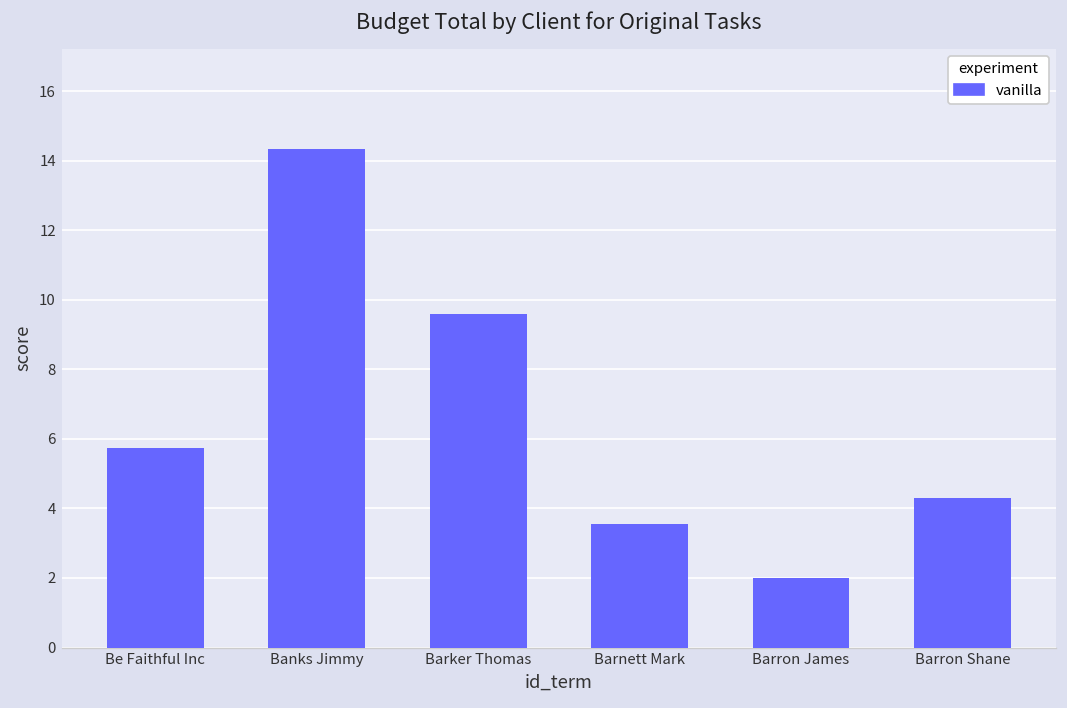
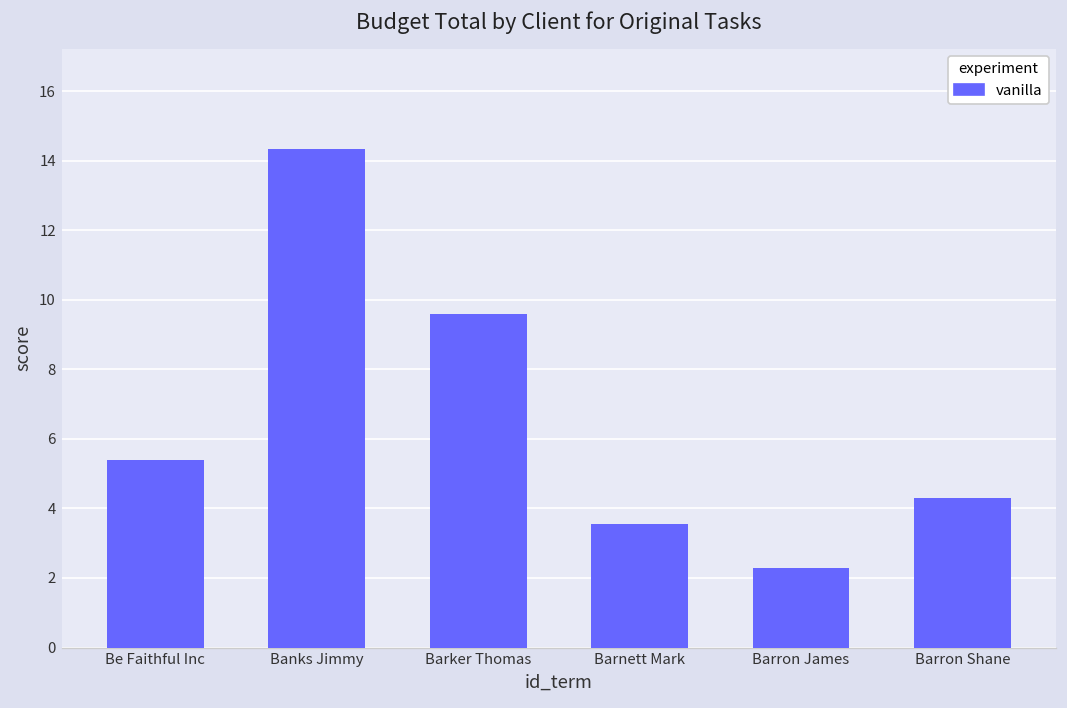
Be Faithful Inc: 5.8 -> 5.4
Barron James: 2.0 -> 2.3
